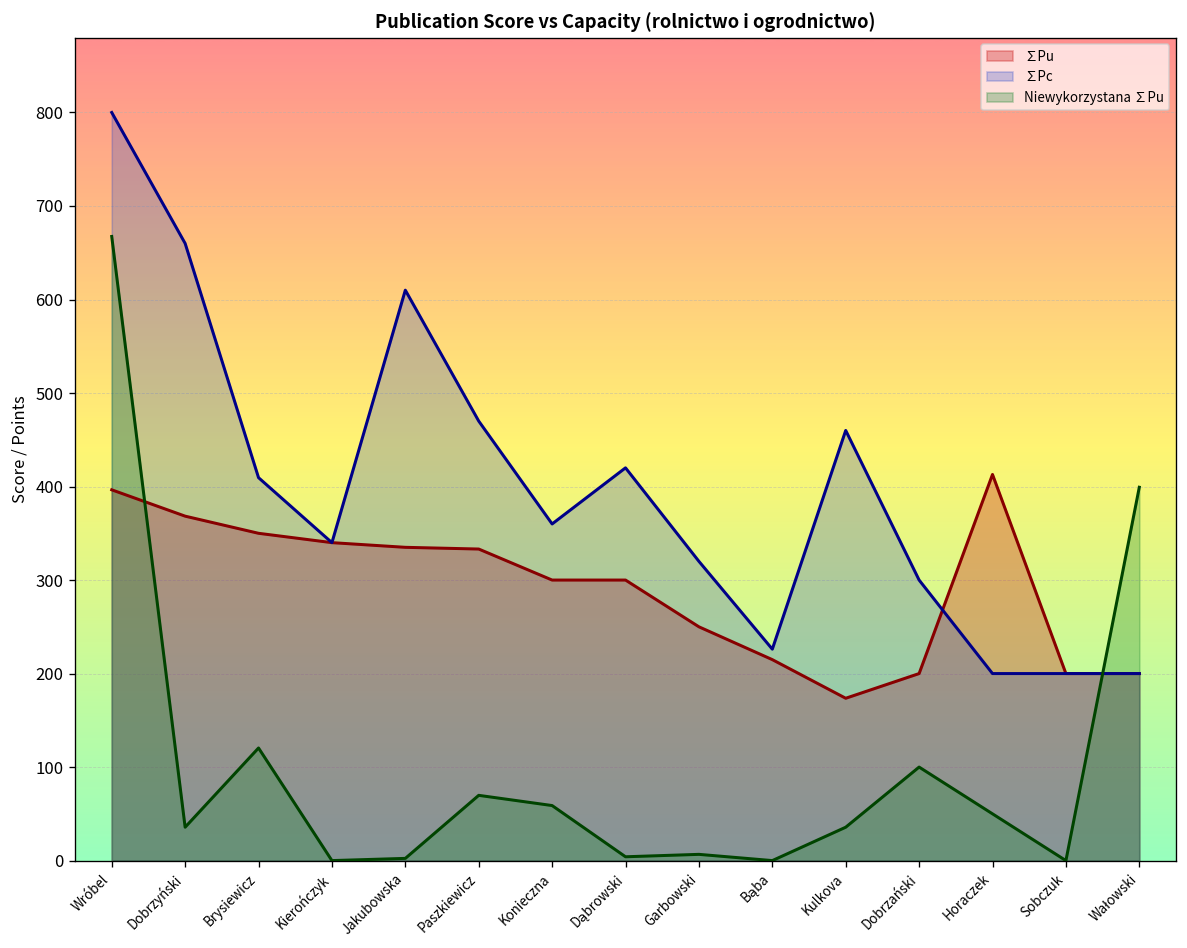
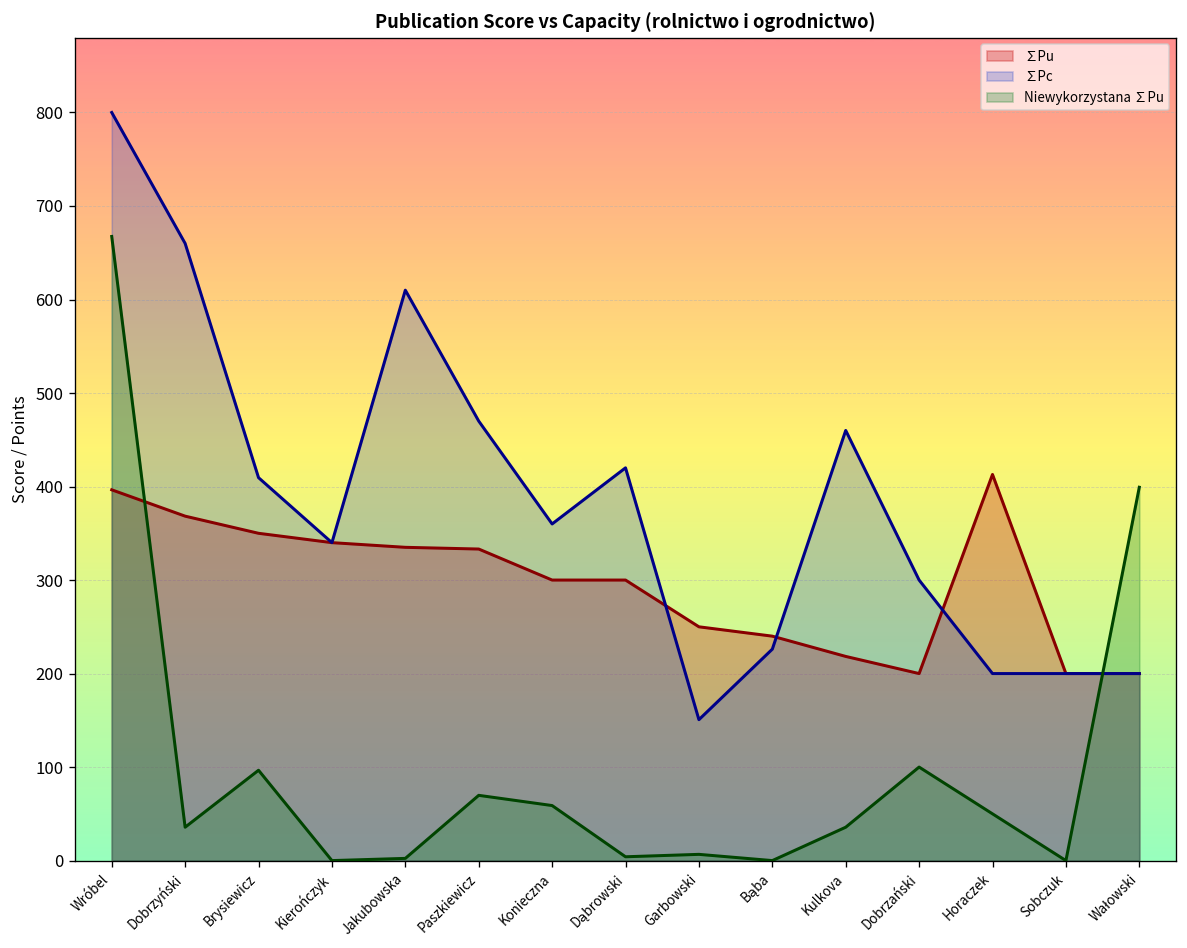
Niewykorzystana ∑Pu, Brysiewicz: 120 -> 100
∑Pc, Garbowski: 320 -> 150
∑Pu, Bąba: 210 -> 240
∑Pu, Kulkova: 170 -> 220
